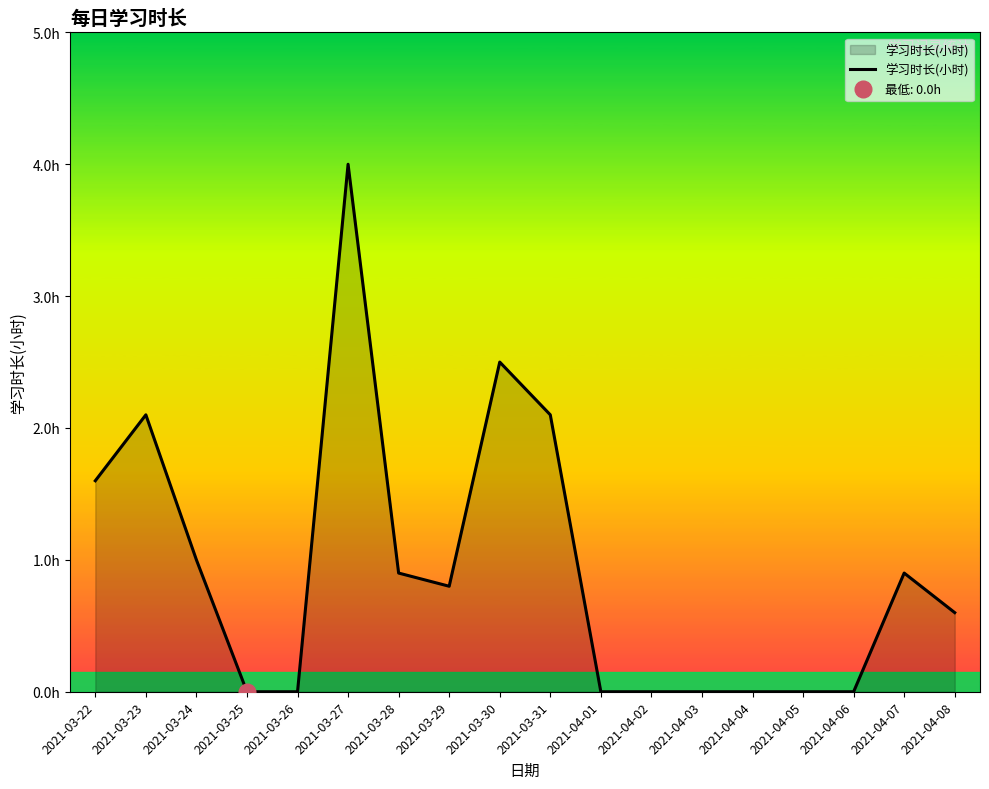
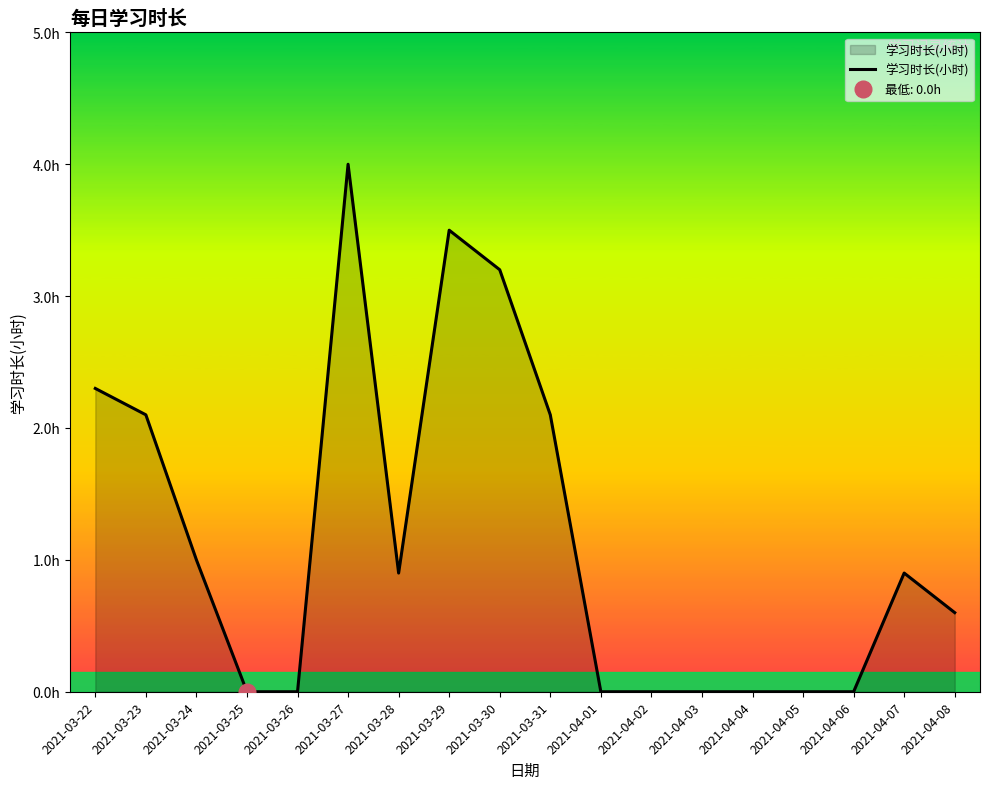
学习时长(小时), 2021-03-22: 1.6h -> 2.3h
学习时长(小时), 2021-03-29: 0.8h -> 3.5h
学习时长(小时), 2021-03-30: 2.5h -> 3.2h
